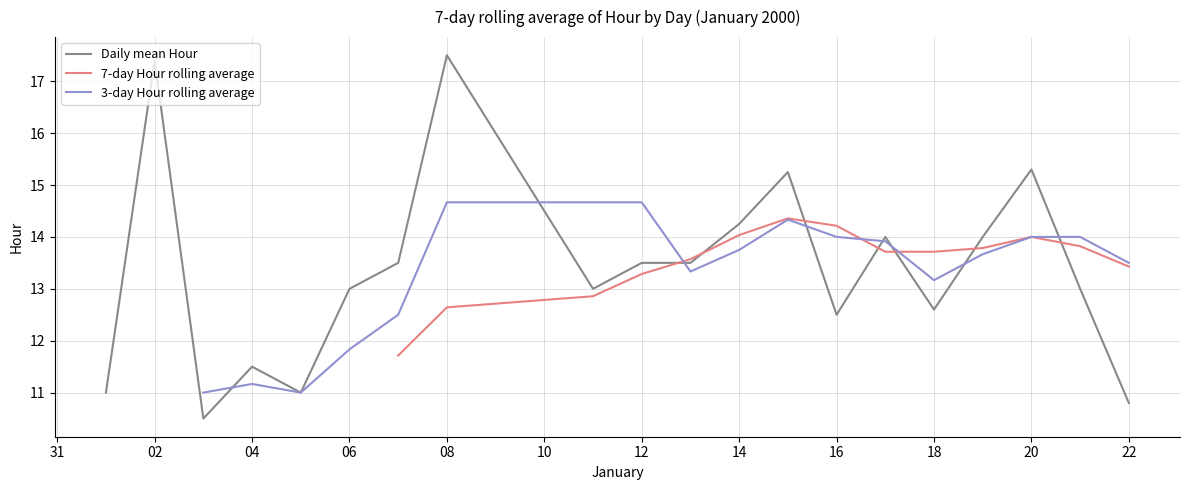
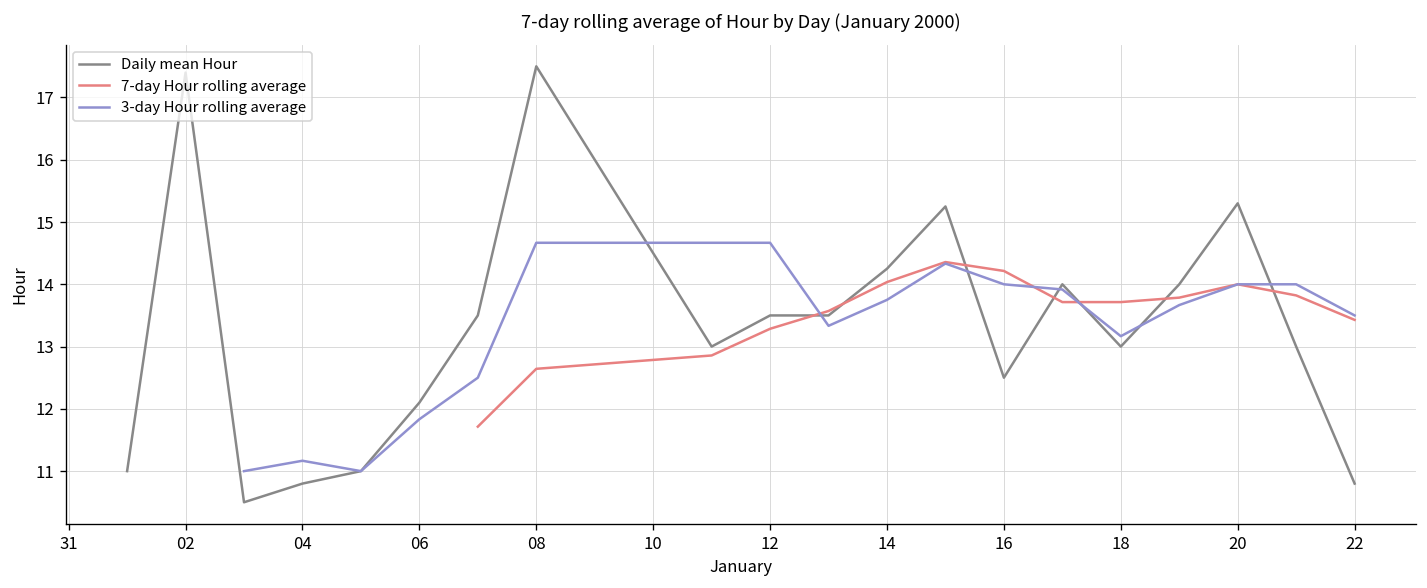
Daily mean Hour, 04: 11.5 -> 10.8
Daily mean Hour, 06: 13.0 -> 12.1
Daily mean Hour, 18: 12.6 -> 13.0
